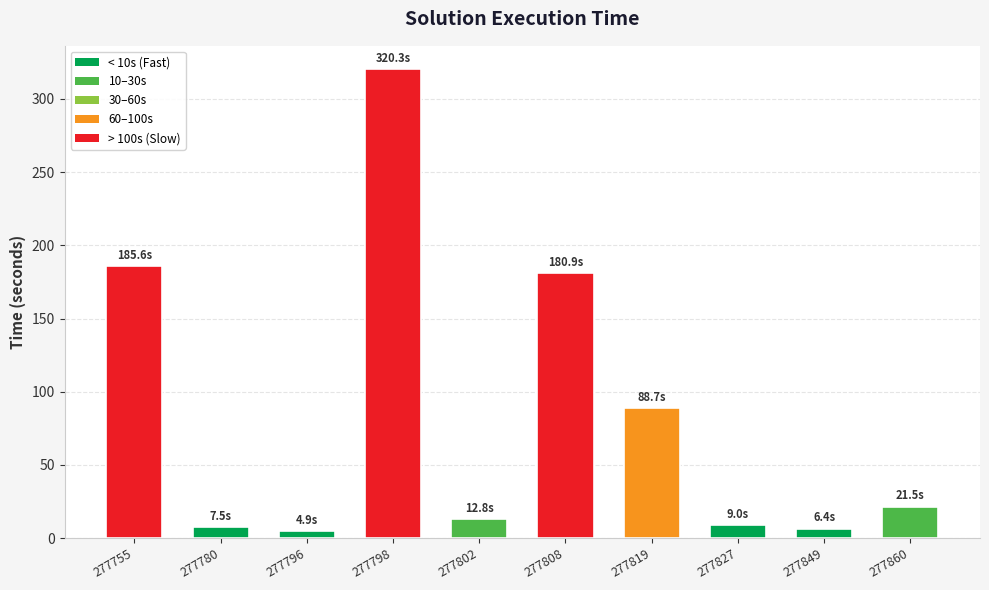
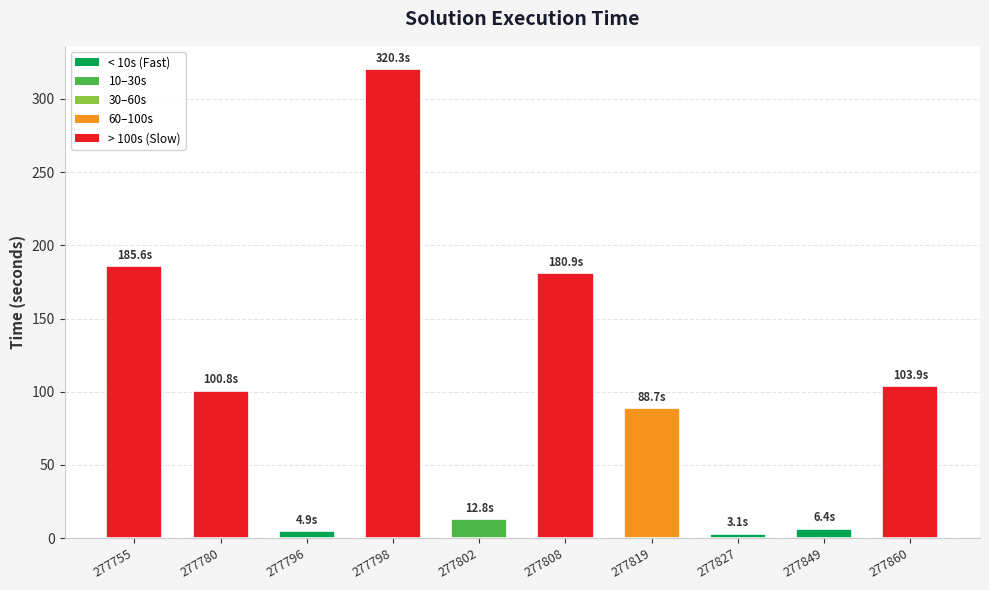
277780: 7.5s -> 100.8s
277827: 9.0s -> 3.1s
277860: 21.5s -> 103.9s
